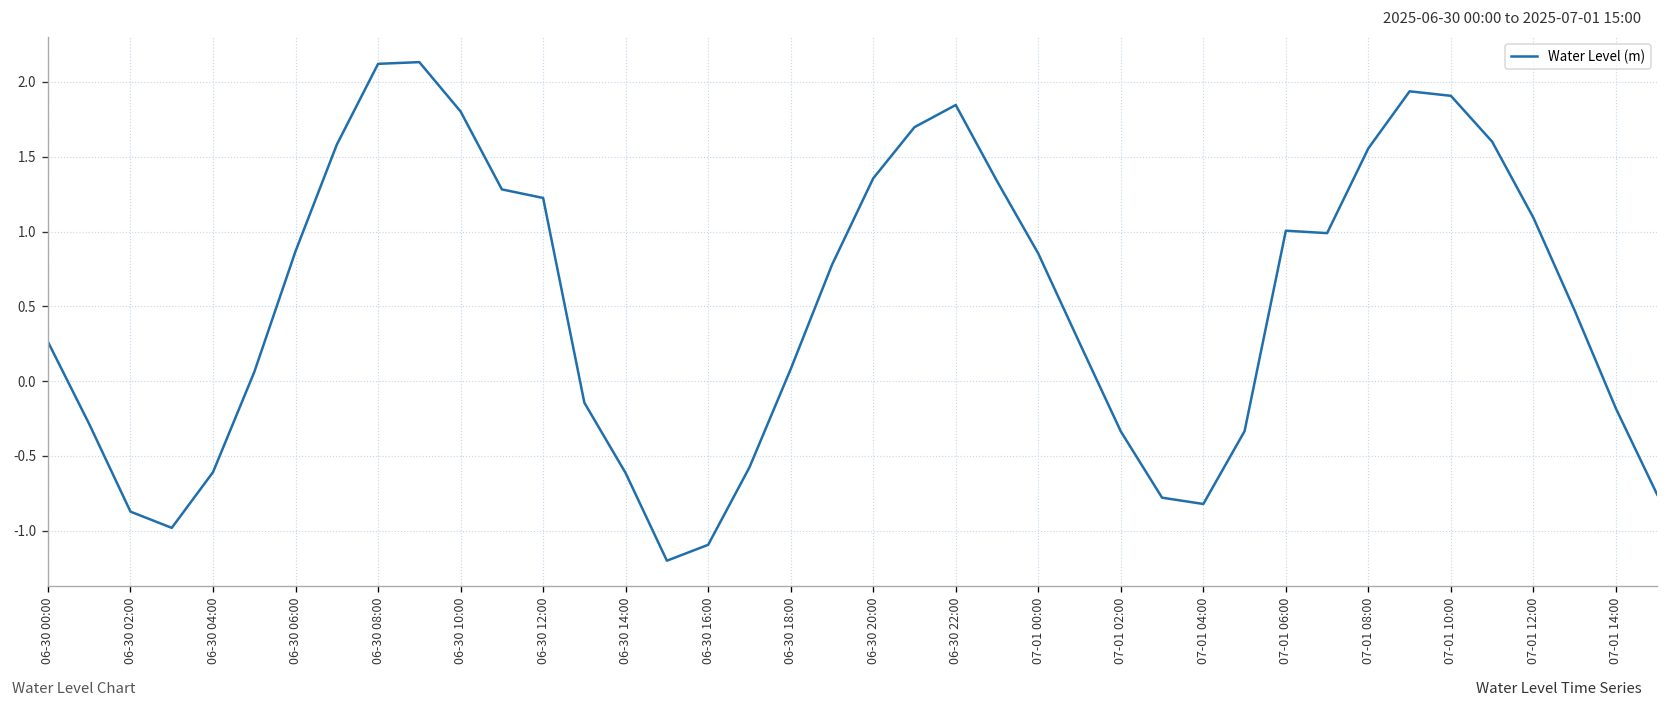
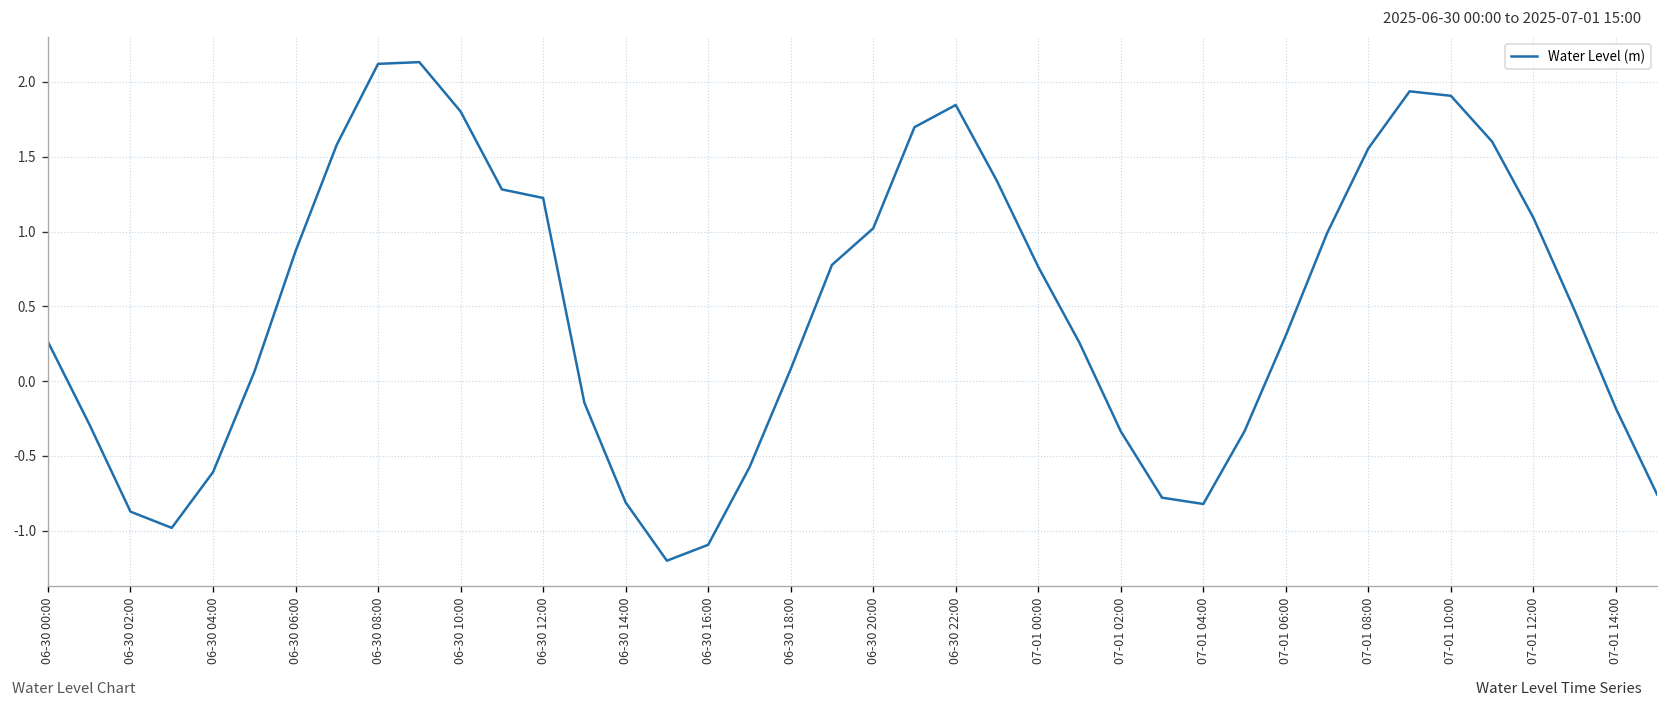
06-30 14:00: -0.61 -> -0.81
06-30 20:00: 1.36 -> 1.02
07-01 00:00: 0.85 -> 0.76
07-01 06:00: 1.01 -> 0.31
